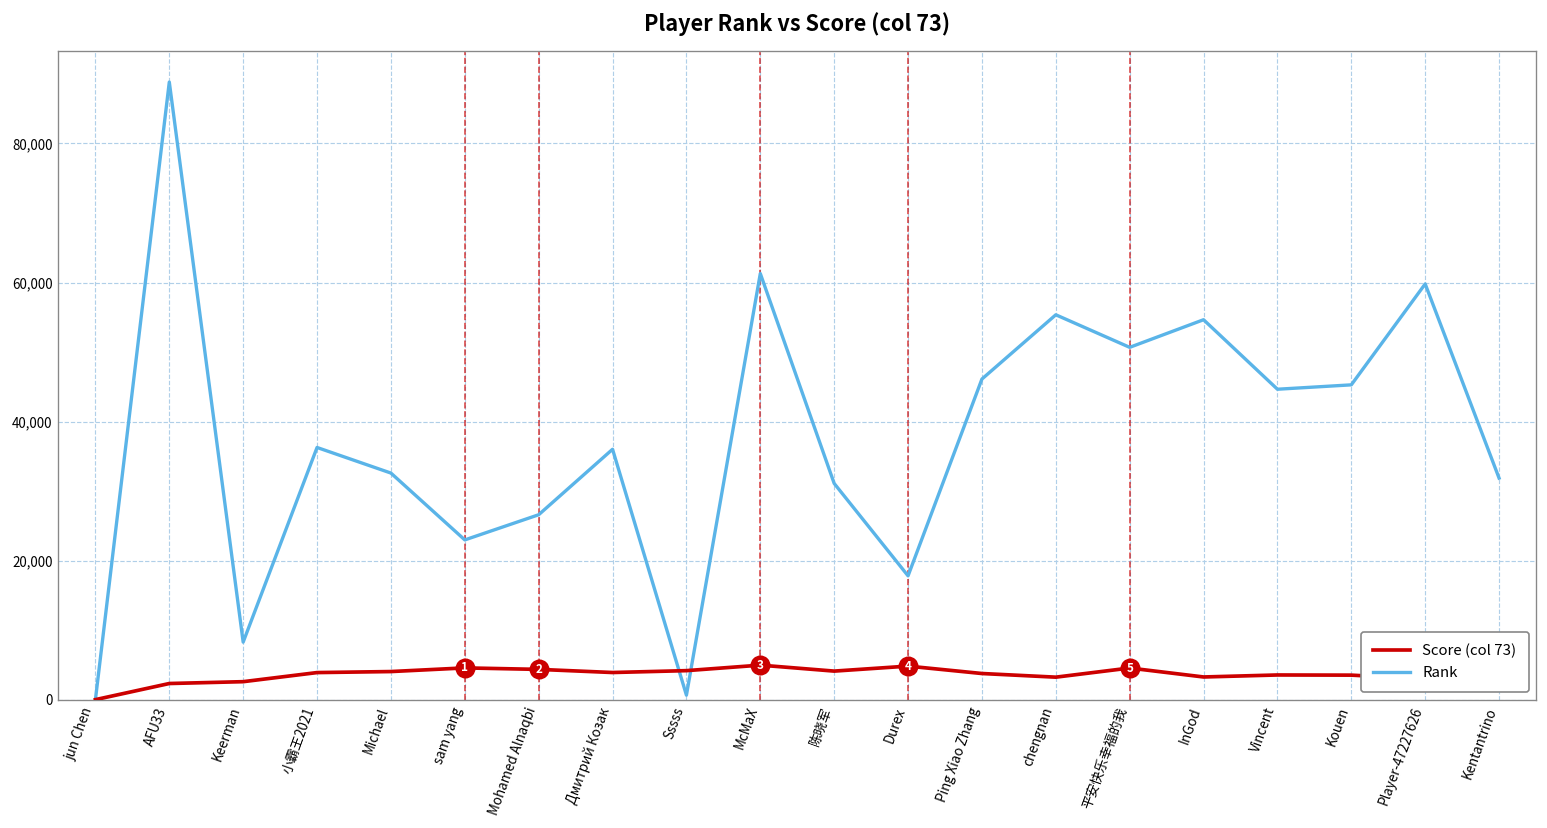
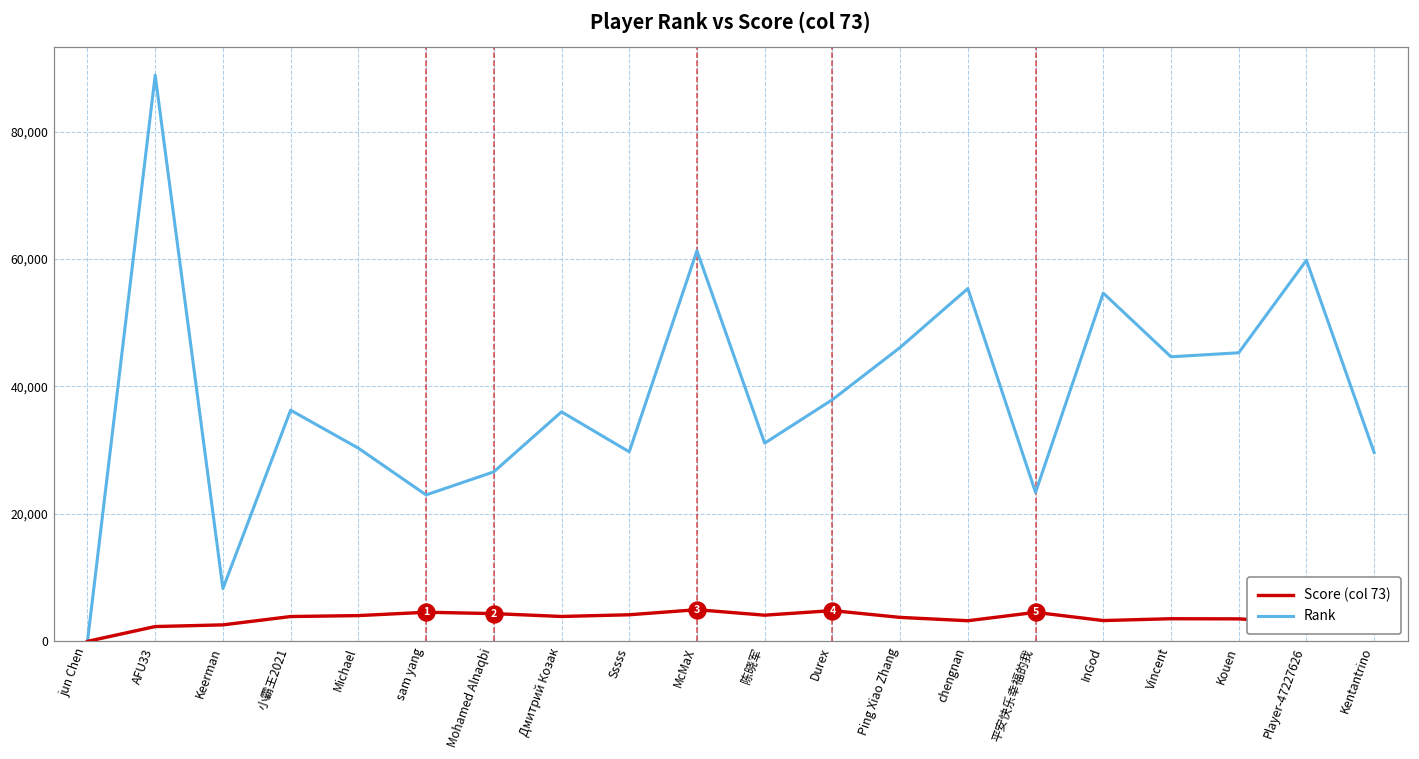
Rank, Michael: 33,000 -> 30,000
Rank, Sssss: 1,000 -> 30,000
Rank, Durex: 18,000 -> 38,000
Rank, 平安快乐幸福的我: 51,000 -> 23,000
Rank, Kentantrino: 32,000 -> 30,000
